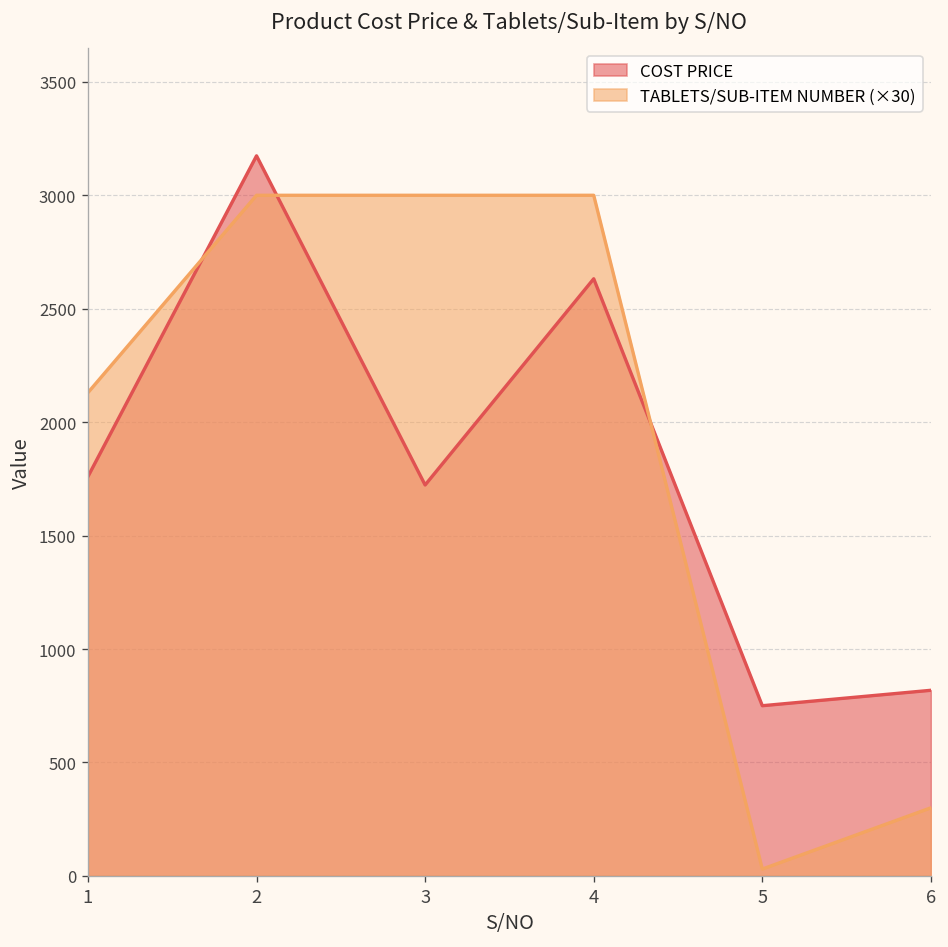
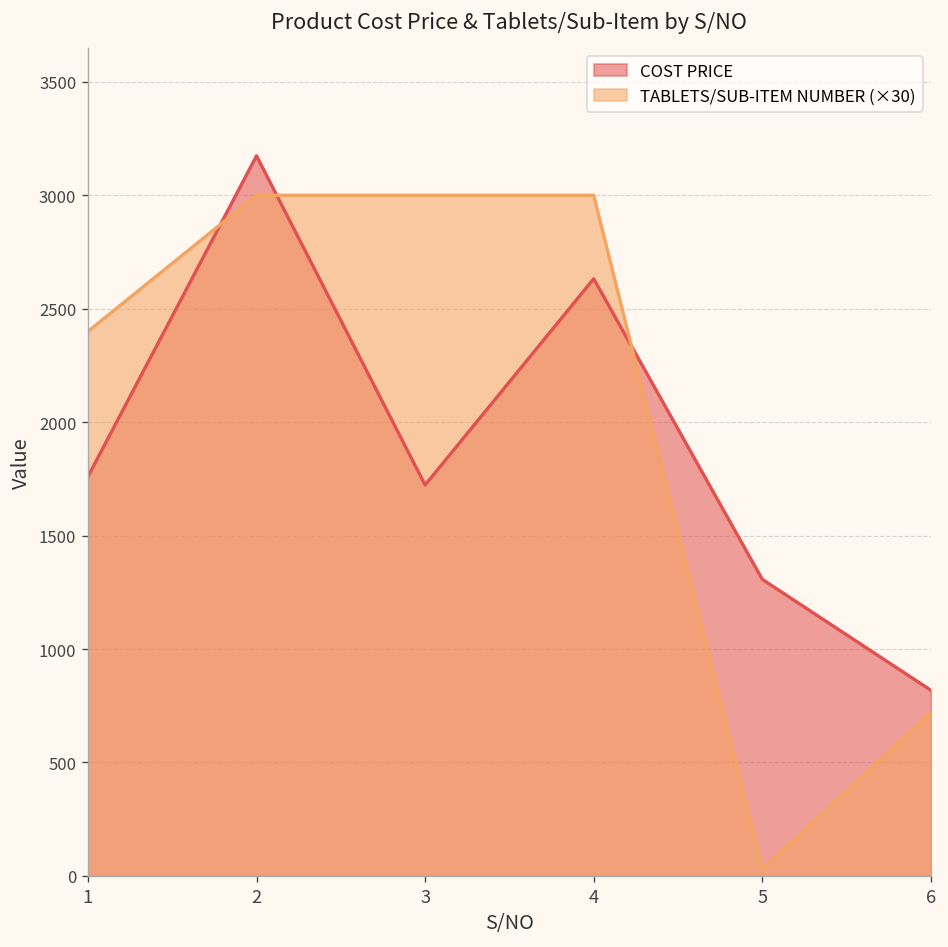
TABLETS/SUB-ITEM NUMBER (×30), 1: 2130 -> 2400
COST PRICE, 5: 750 -> 1310
TABLETS/SUB-ITEM NUMBER (×30), 6: 300 -> 720
